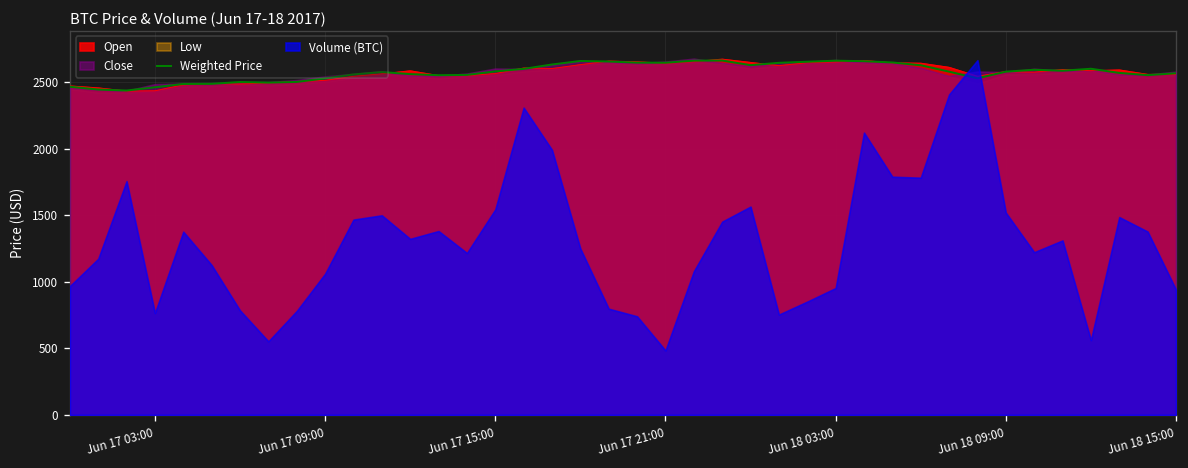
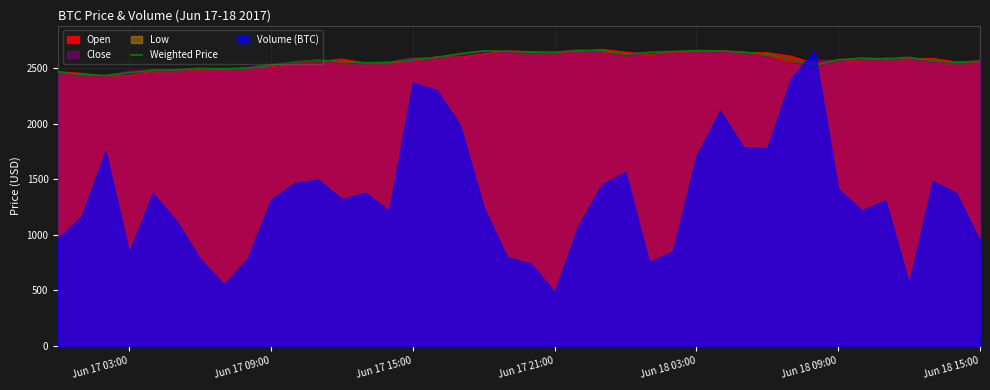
Volume (BTC), Jun 17 03:00: 770 -> 840
Volume (BTC), Jun 17 09:00: 1060 -> 1320
Volume (BTC), Jun 17 15:00: 1540 -> 2370
Volume (BTC), Jun 18 03:00: 950 -> 1710
Volume (BTC), Jun 18 09:00: 1520 -> 1410
